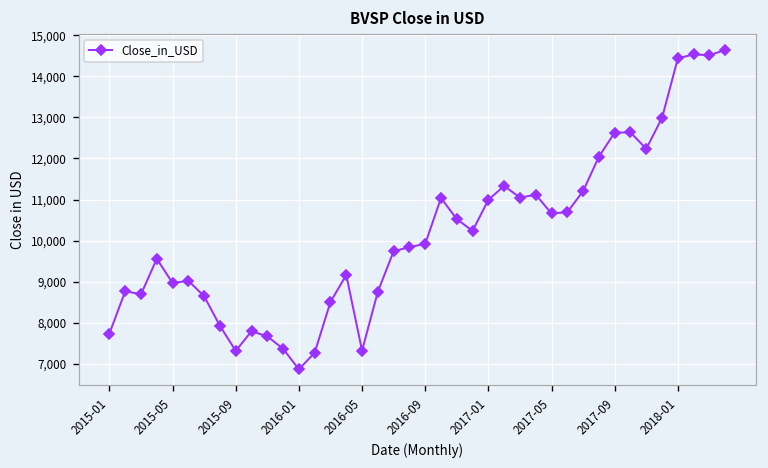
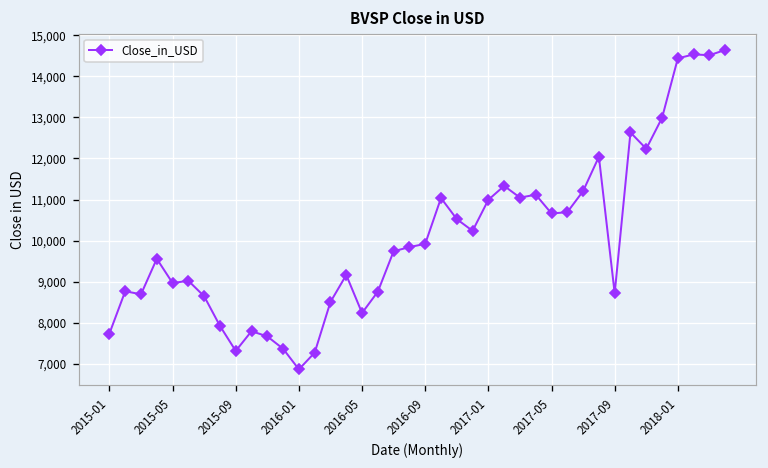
2016-05: 7,300 -> 8,200
2017-09: 12,600 -> 8,700
